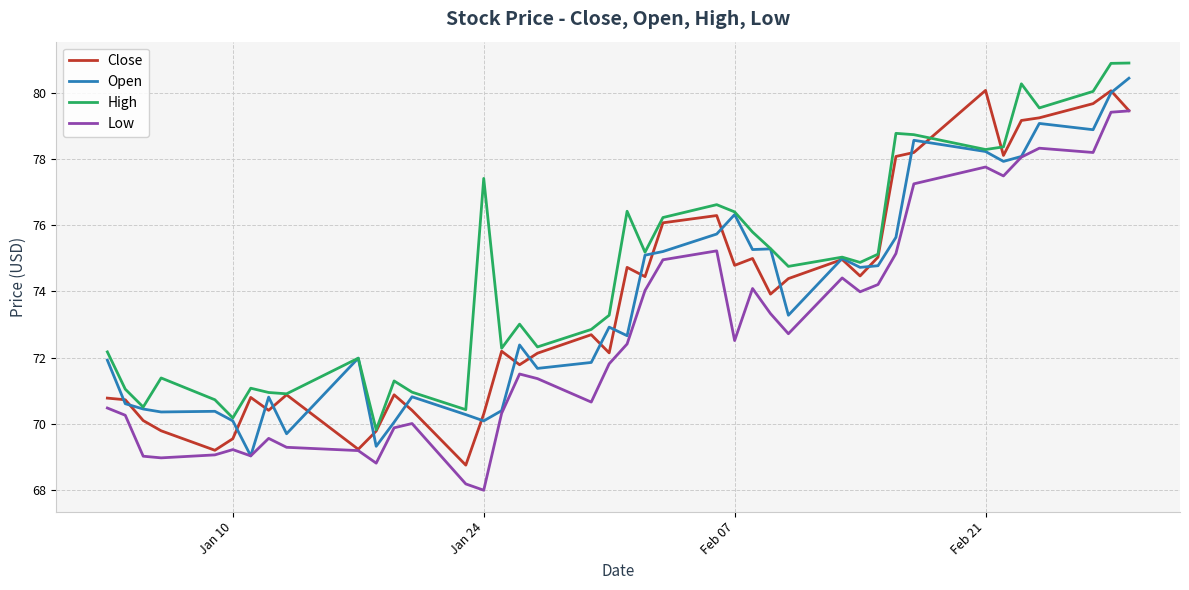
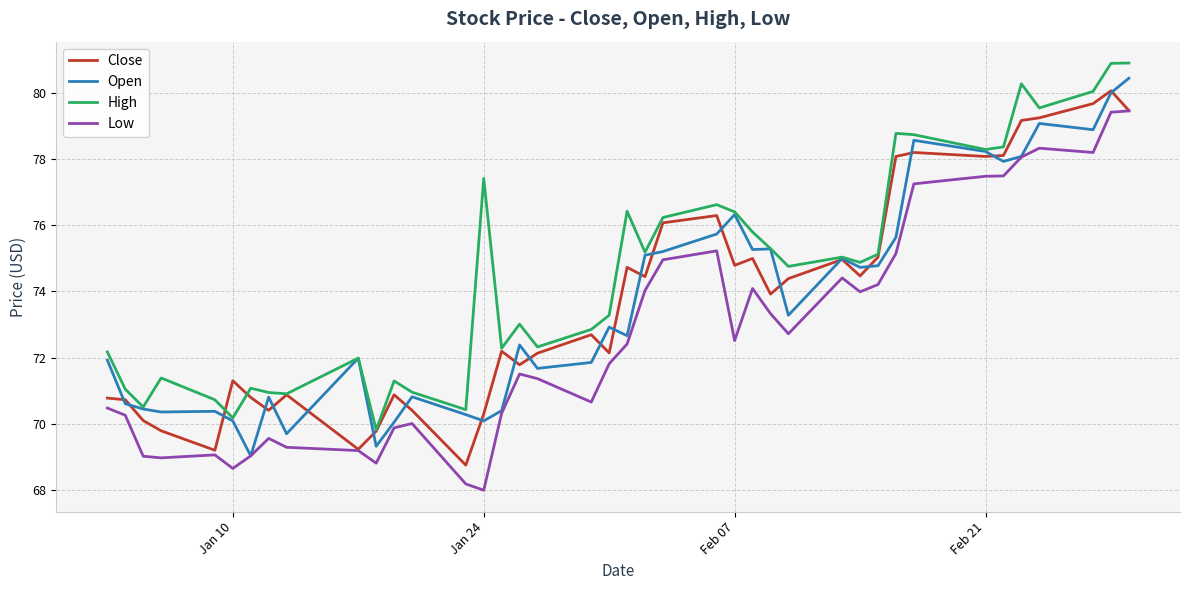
Close, Jan 10: 69.5 -> 71.3
Low, Jan 10: 69.2 -> 68.6
Close, Feb 21: 80.1 -> 78.1
Low, Feb 21: 77.8 -> 77.5
